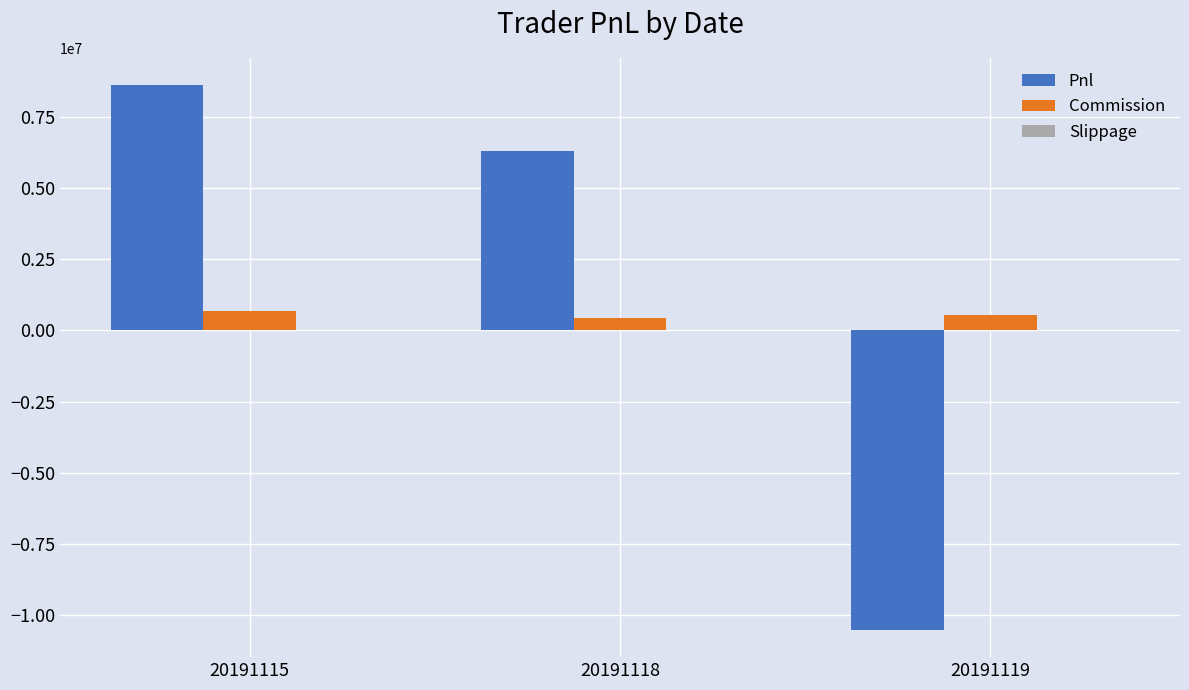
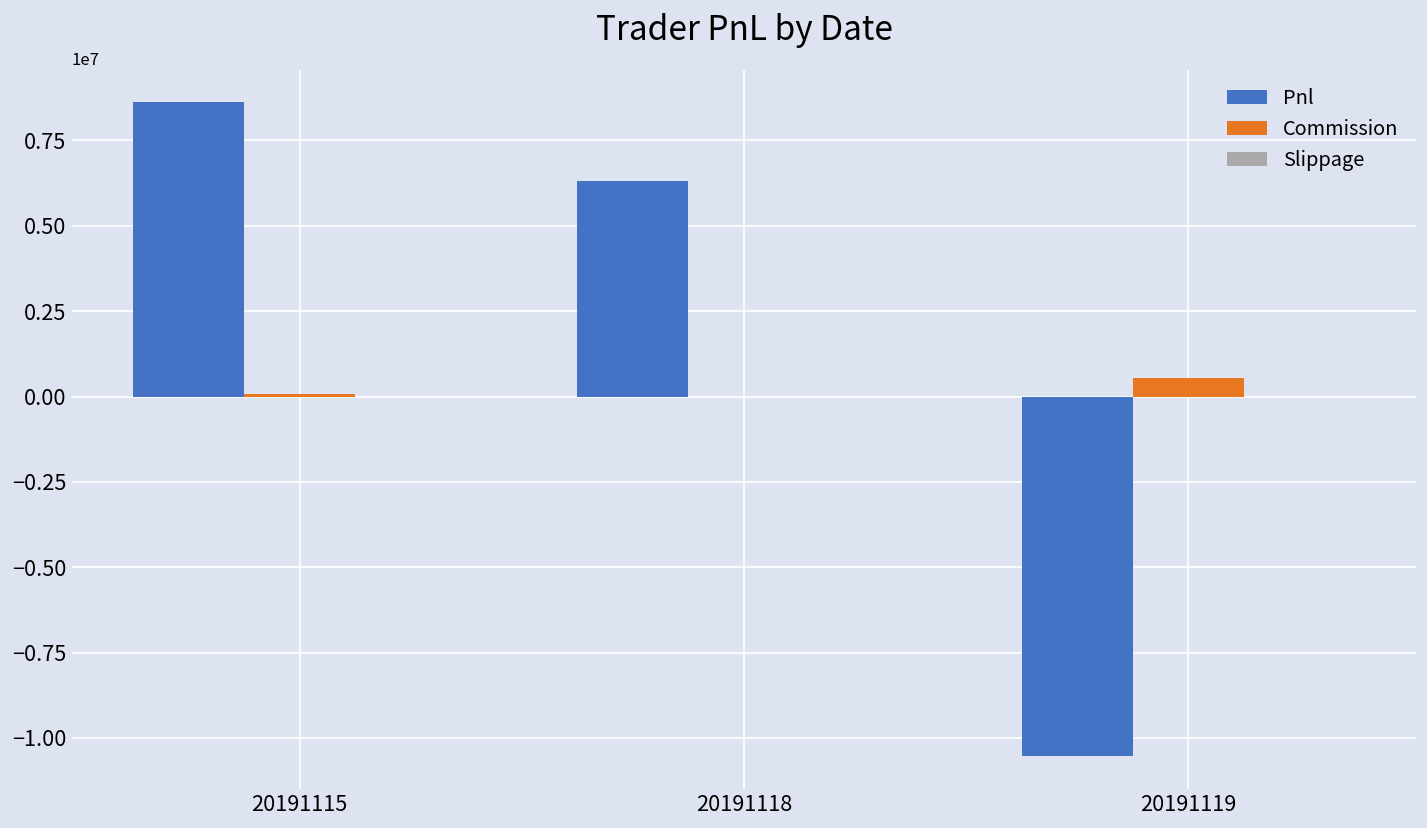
Commission, 20191115: 700000 -> 100000
Commission, 20191118: 400000 -> 0
